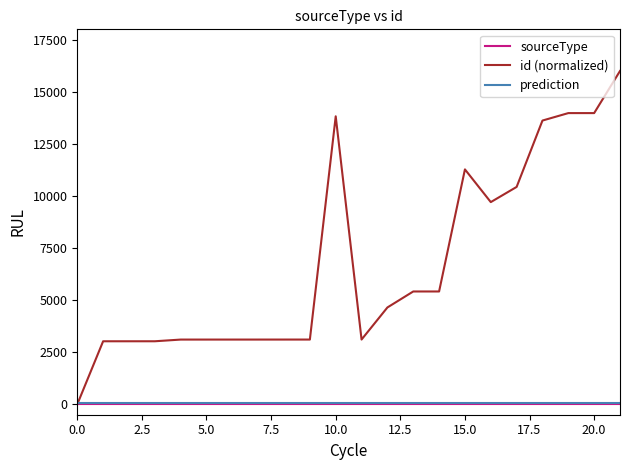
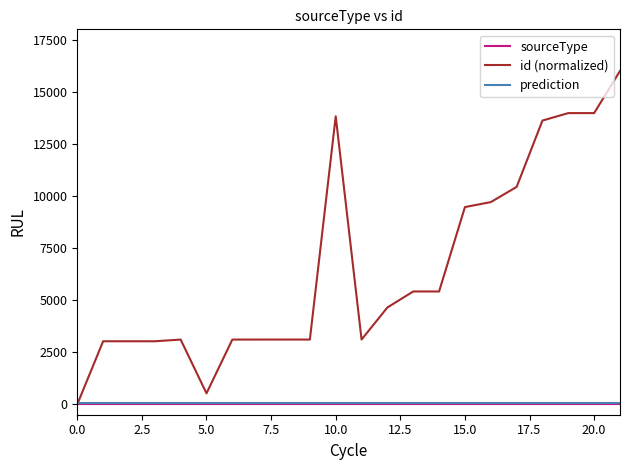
id (normalized), 5.0: 3100 -> 500
id (normalized), 15.0: 11300 -> 9500
